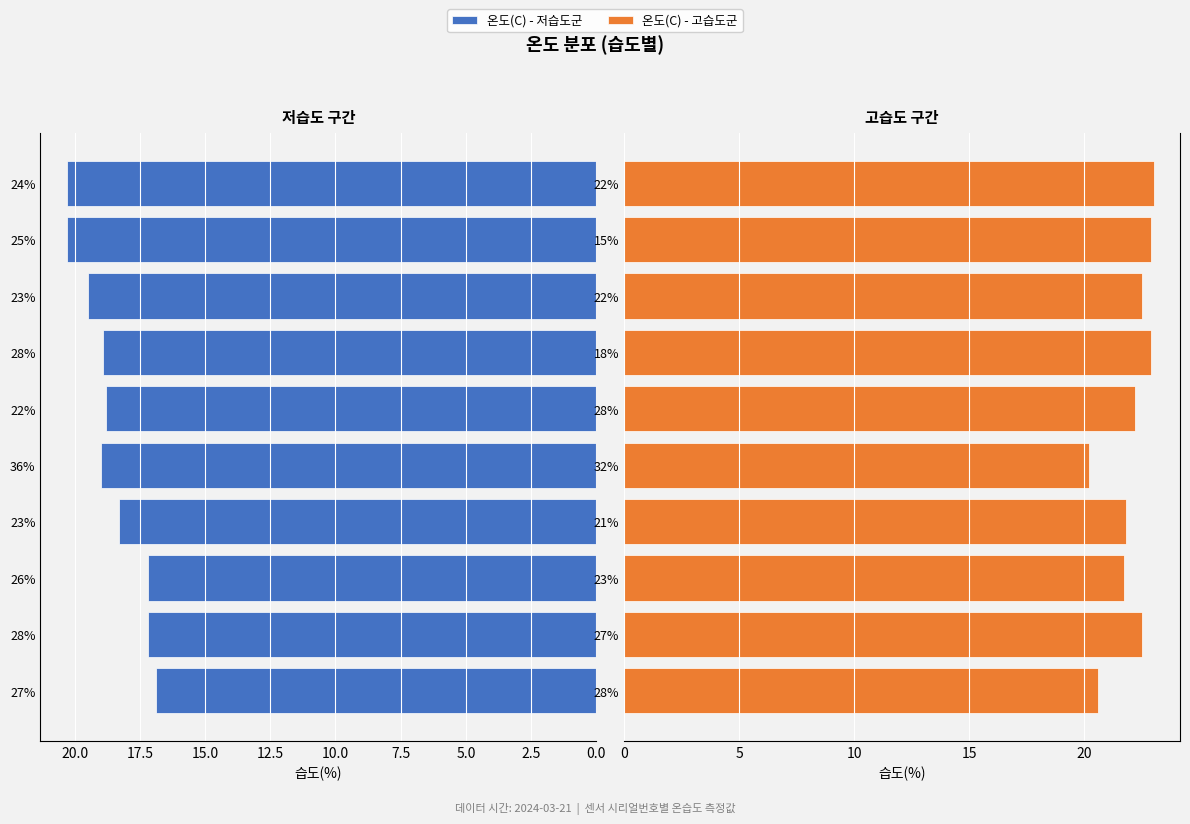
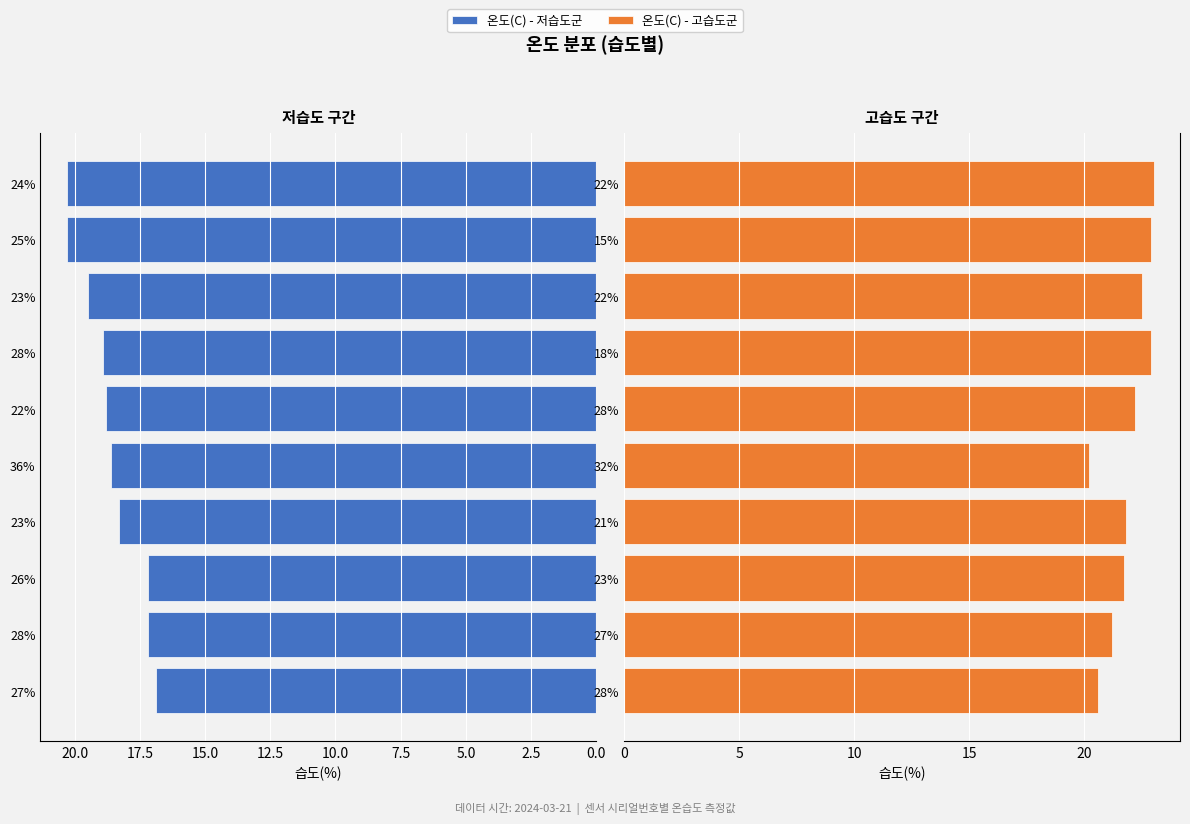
저습도 구간, 36%: 19.0 -> 18.6
고습도 구간, 27%: 22.5 -> 21.2
